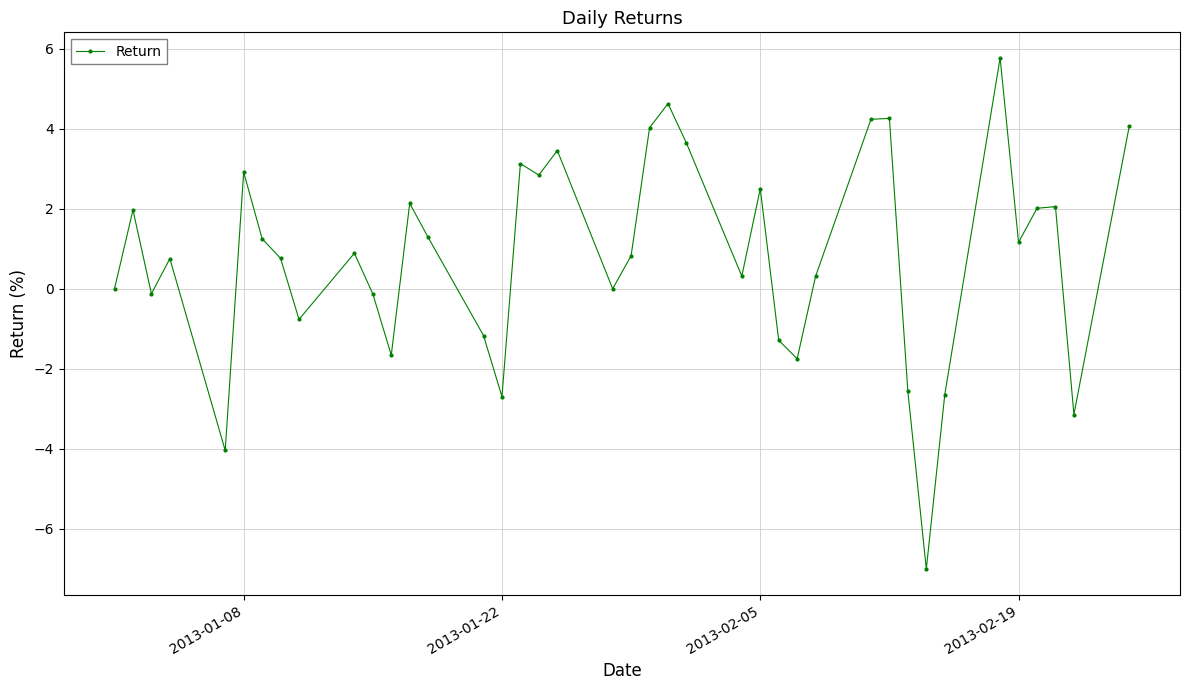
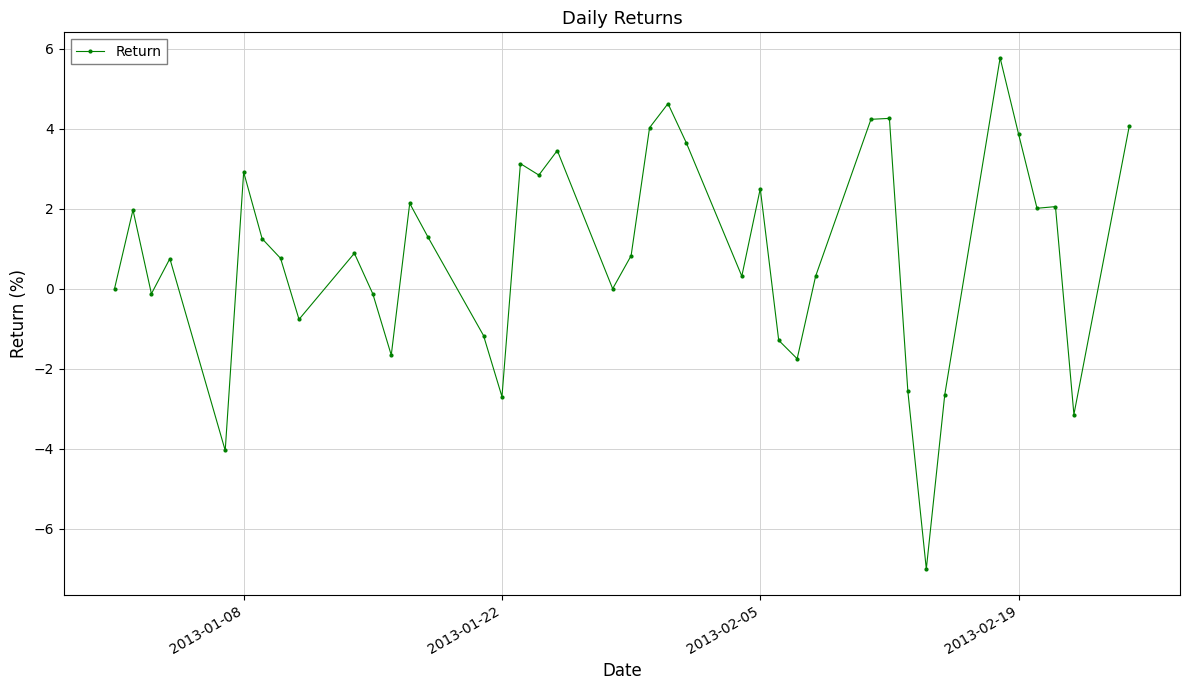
2013-02-19: 1.2 -> 3.9
